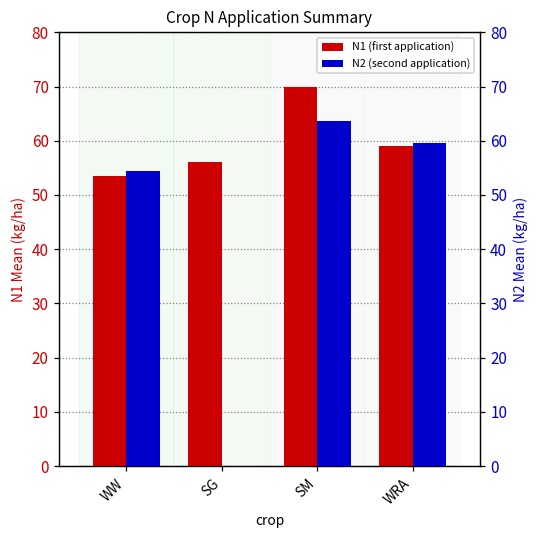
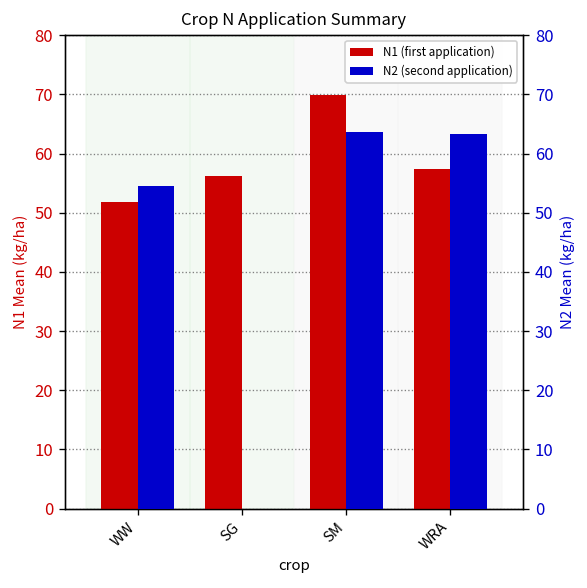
N1 (first application), WW: 54 -> 52
N1 (first application), WRA: 59 -> 57
N2 (second application), WRA: 60 -> 63
